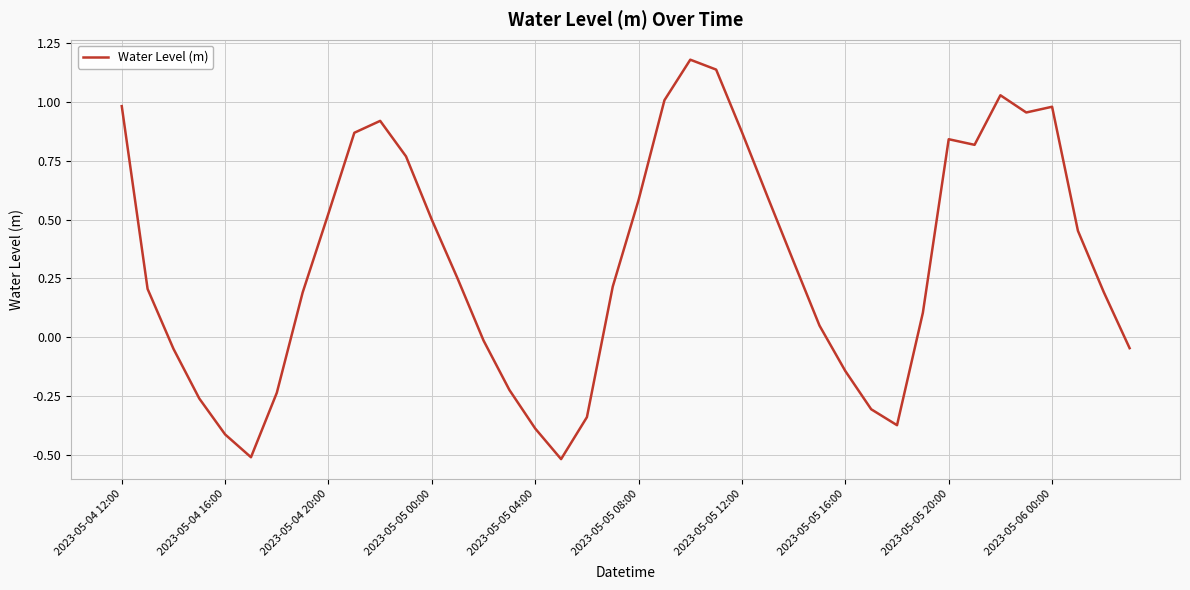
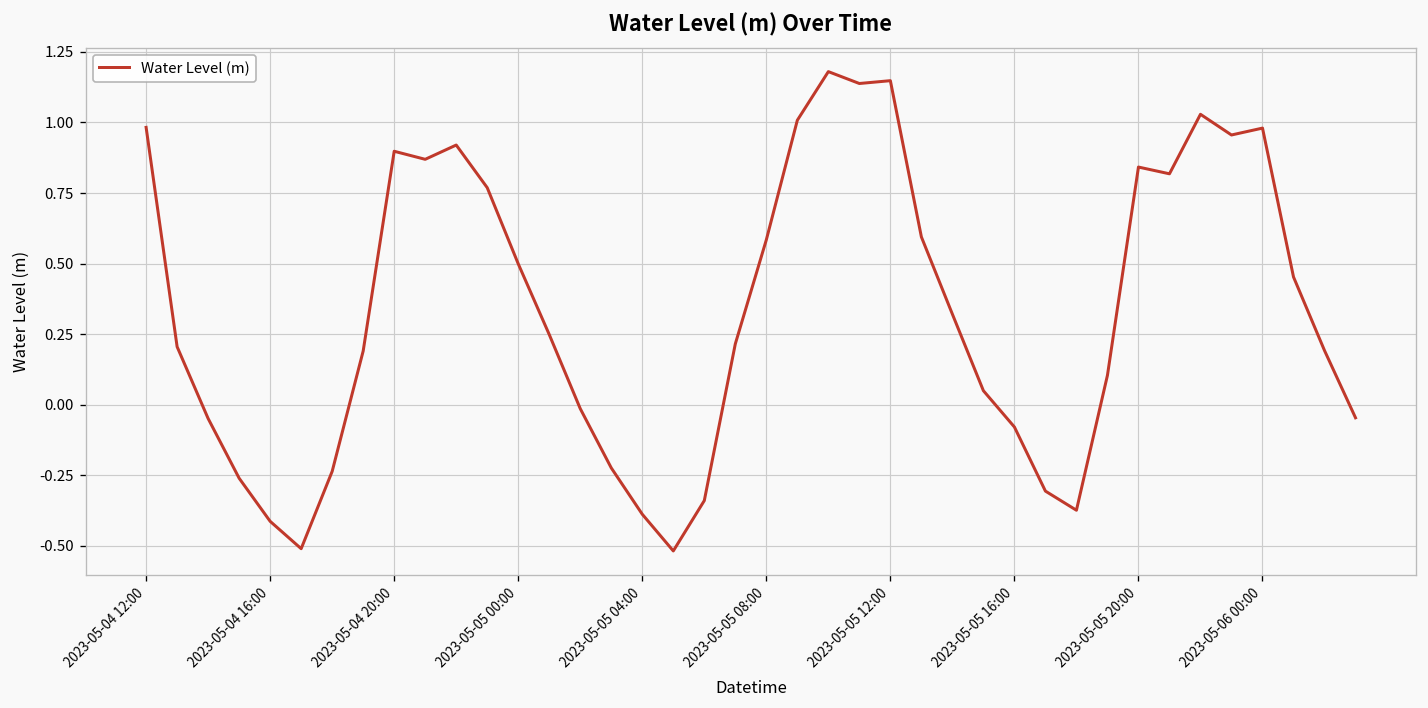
2023-05-04 20:00: 0.53 -> 0.90
2023-05-05 12:00: 0.87 -> 1.15
2023-05-05 16:00: -0.14 -> -0.08
